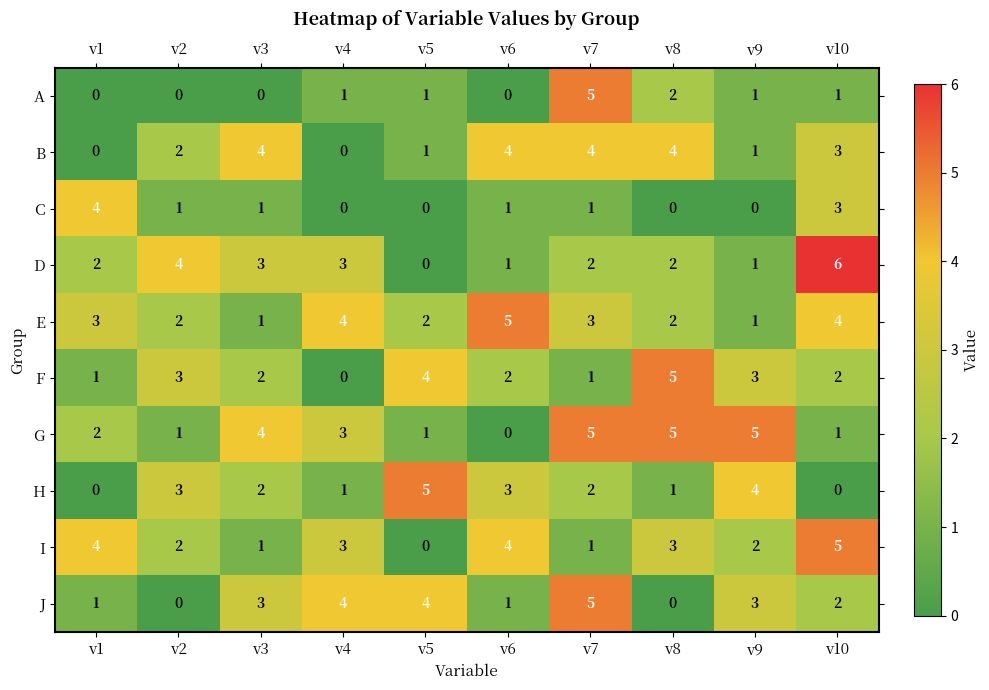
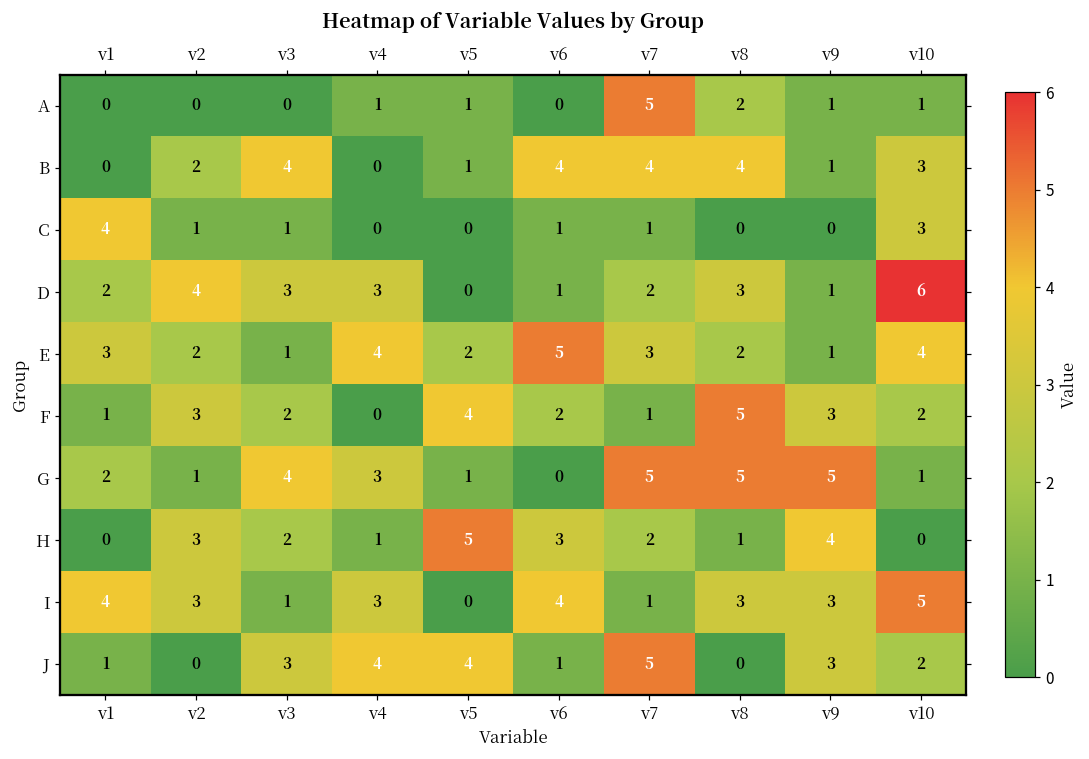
D, v8: 2 -> 3
I, v2: 2 -> 3
I, v9: 2 -> 3
